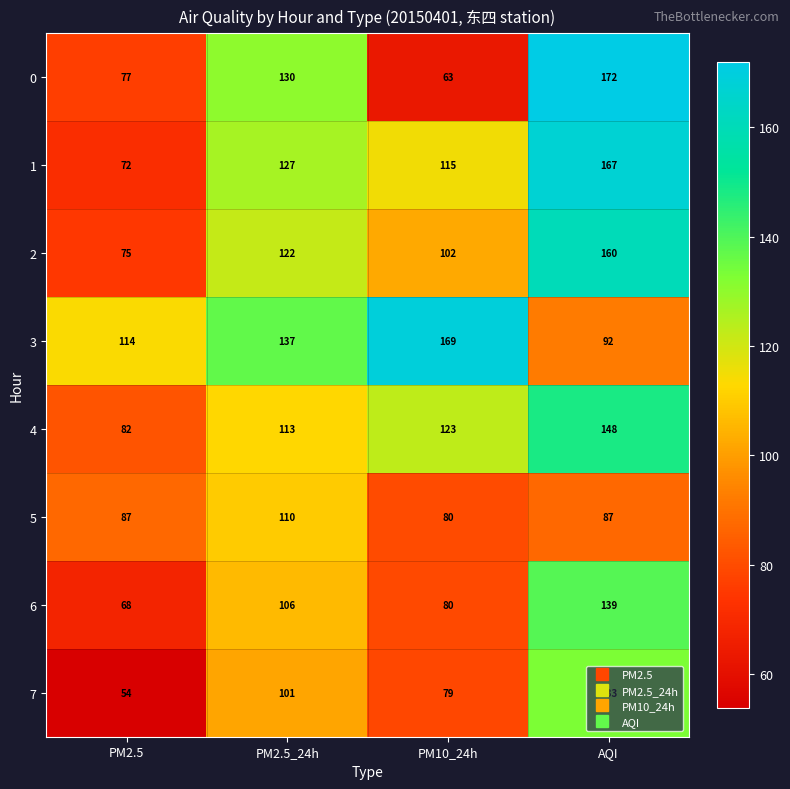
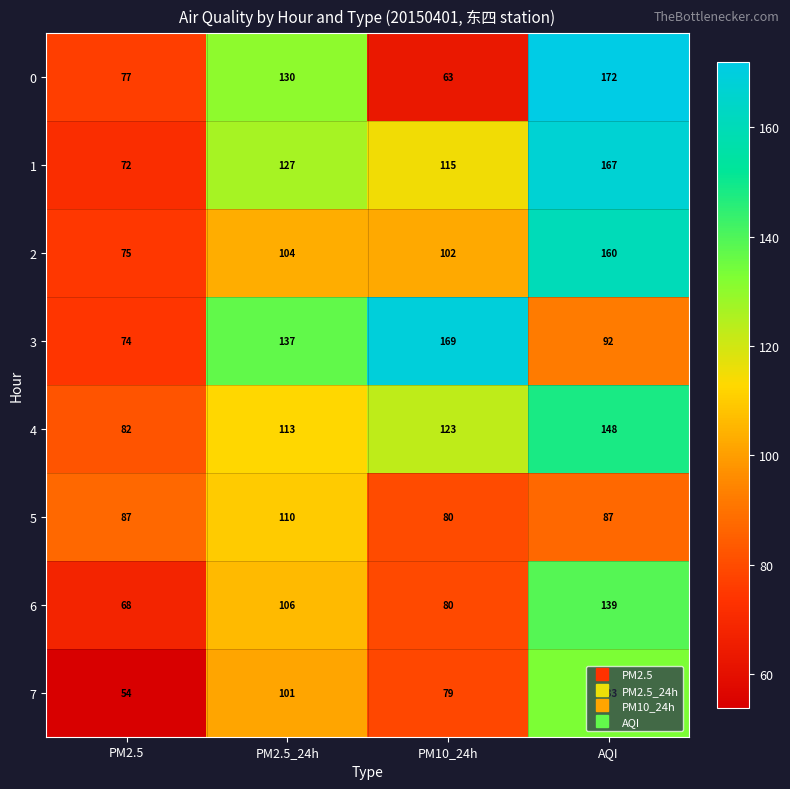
2, PM2.5_24h: 122 -> 104
3, PM2.5: 114 -> 74
